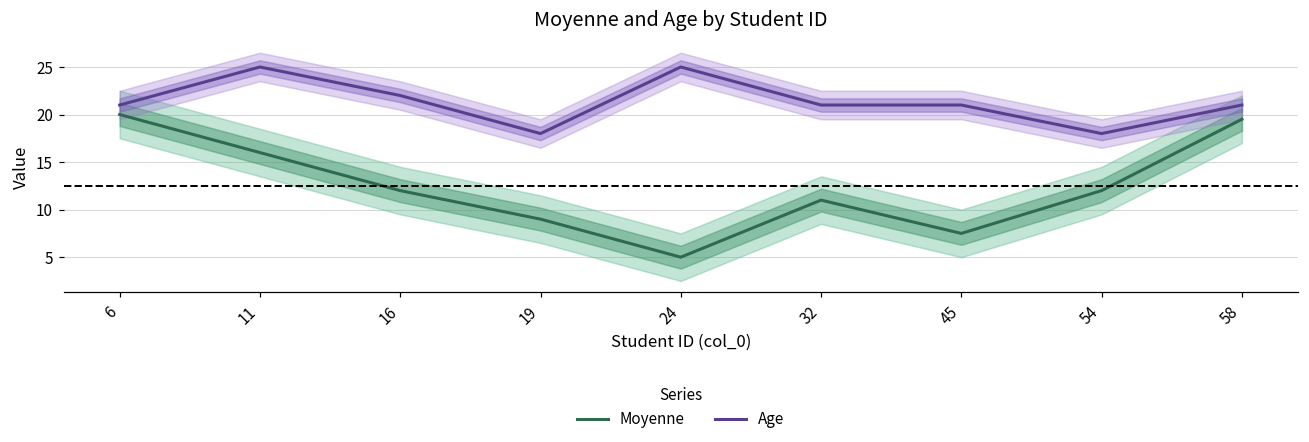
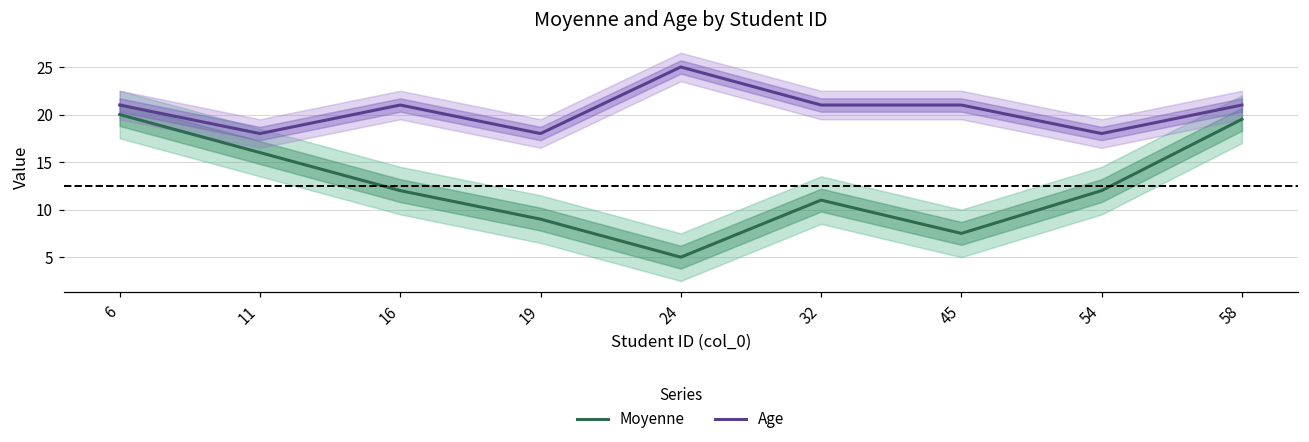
Age, 11: 25 -> 18
Age, 16: 22 -> 21
